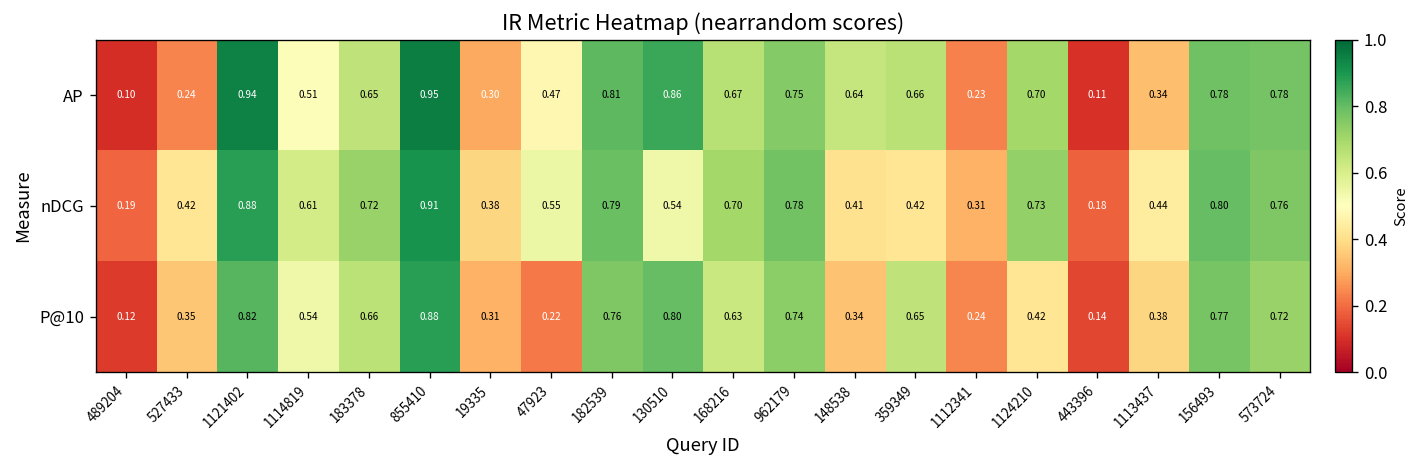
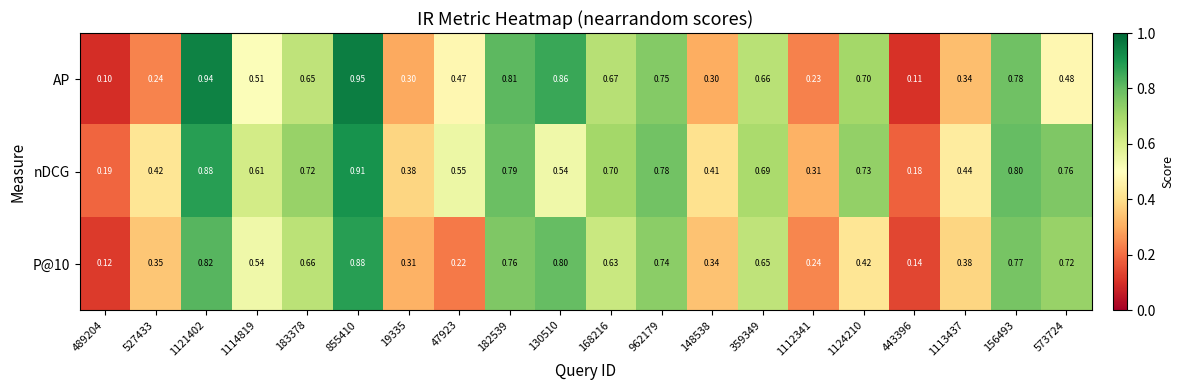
AP, 148538: 0.64 -> 0.30
AP, 573724: 0.78 -> 0.48
nDCG, 359349: 0.42 -> 0.69
